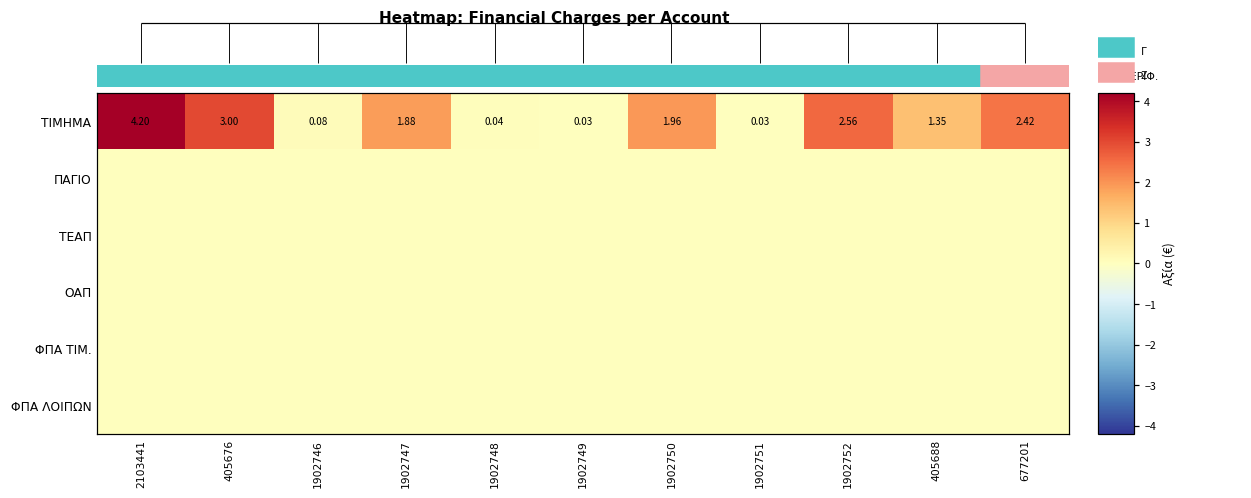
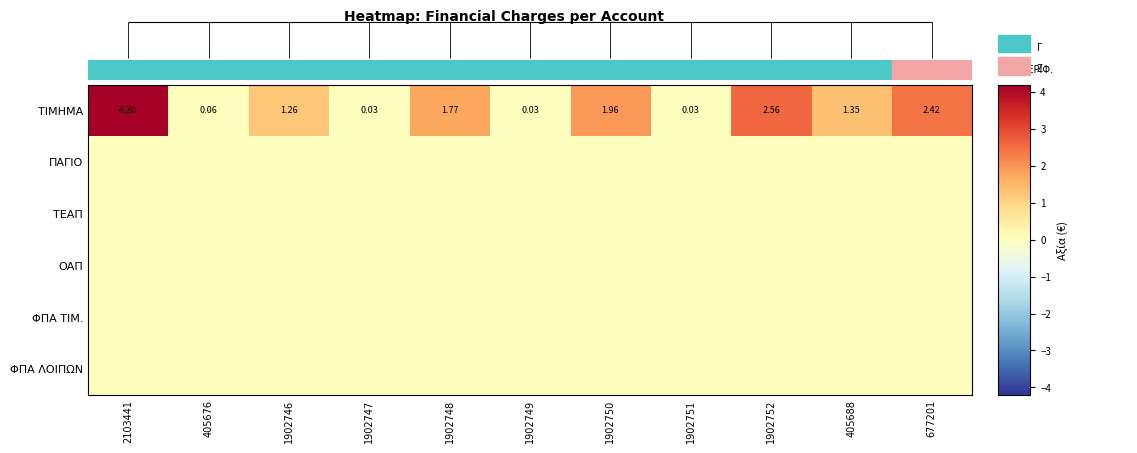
ΤΙΜΗΜΑ, 405676: 3.00 -> 0.06
ΤΙΜΗΜΑ, 1902746: 0.08 -> 1.26
ΤΙΜΗΜΑ, 1902747: 1.88 -> 0.03
ΤΙΜΗΜΑ, 1902748: 0.04 -> 1.77
